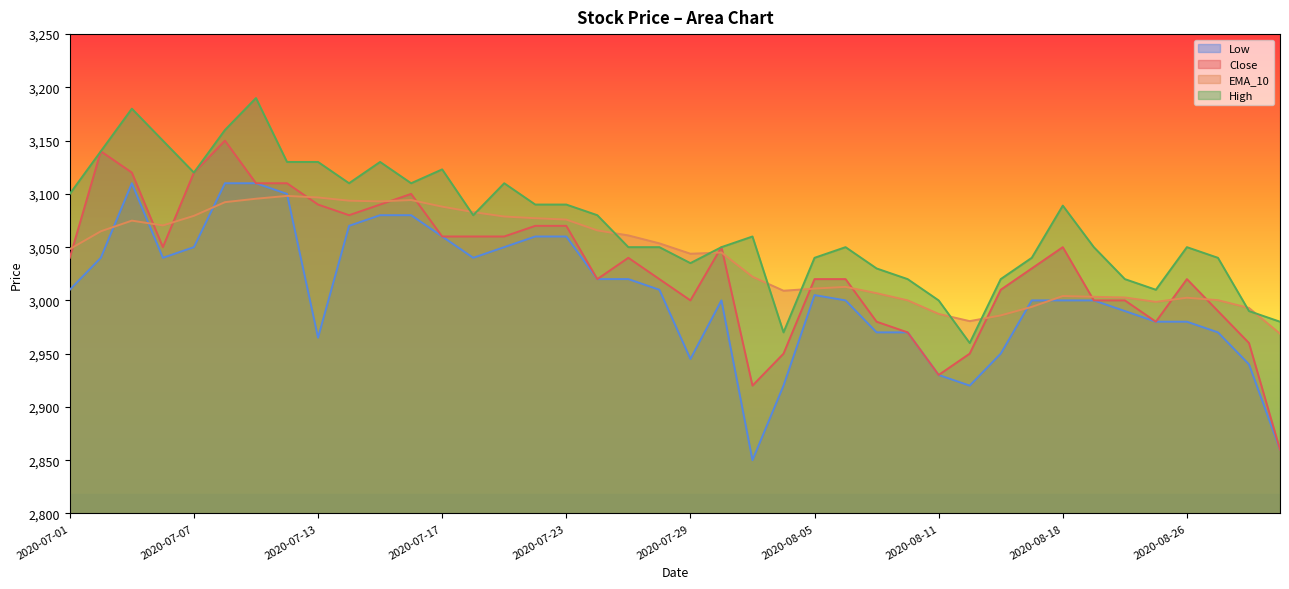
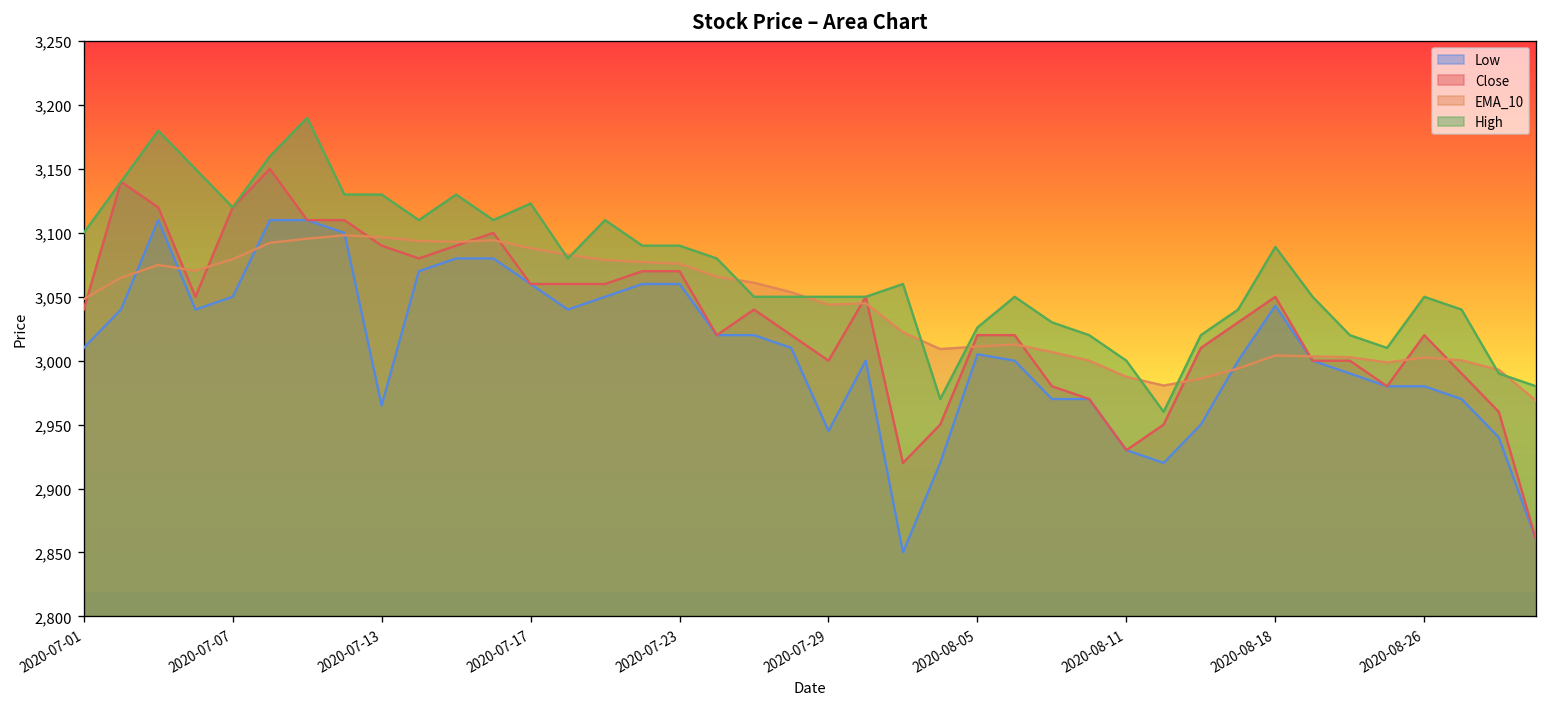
High, 2020-07-29: 3,035 -> 3,050
High, 2020-08-05: 3,040 -> 3,026
Low, 2020-08-18: 3,000 -> 3,043
